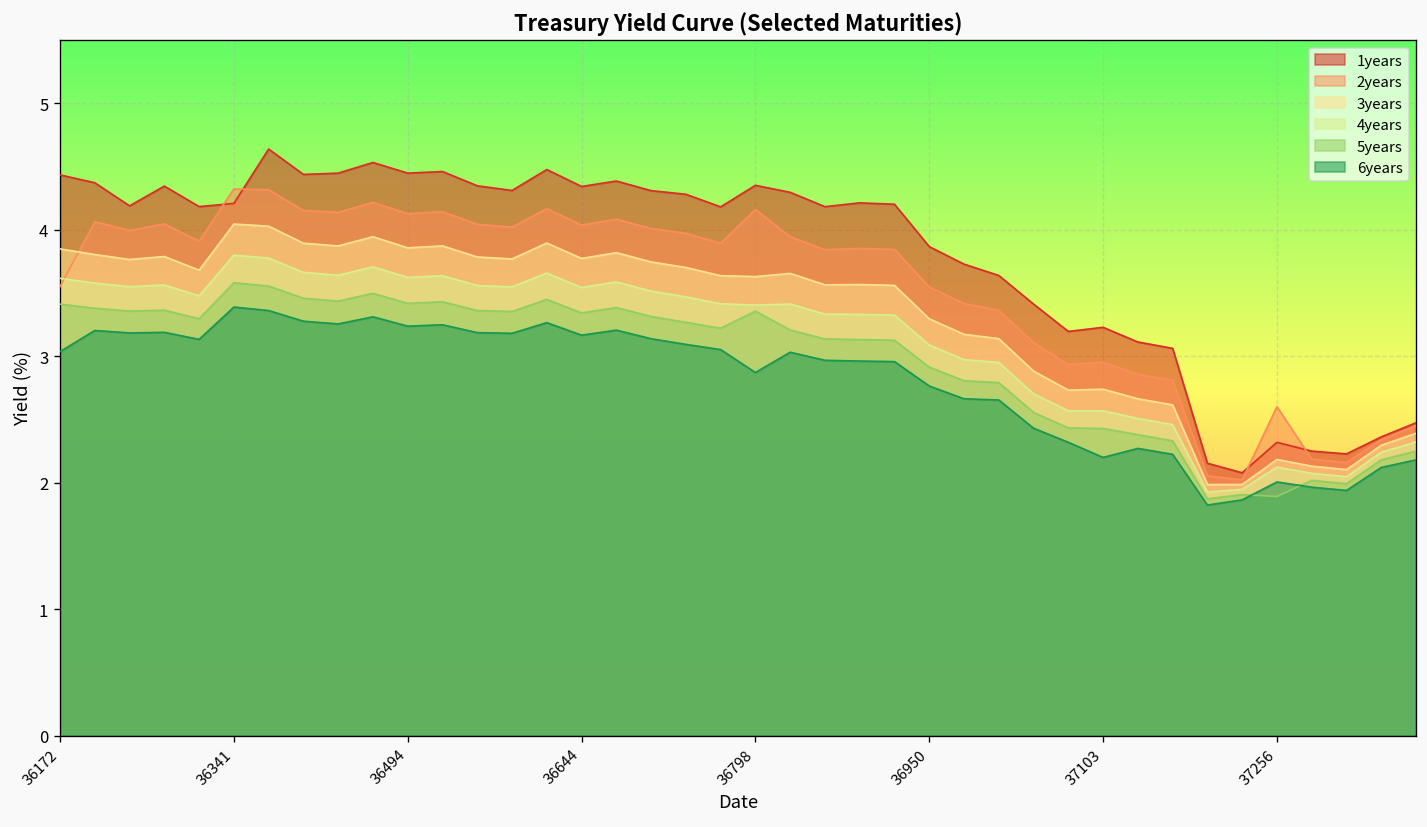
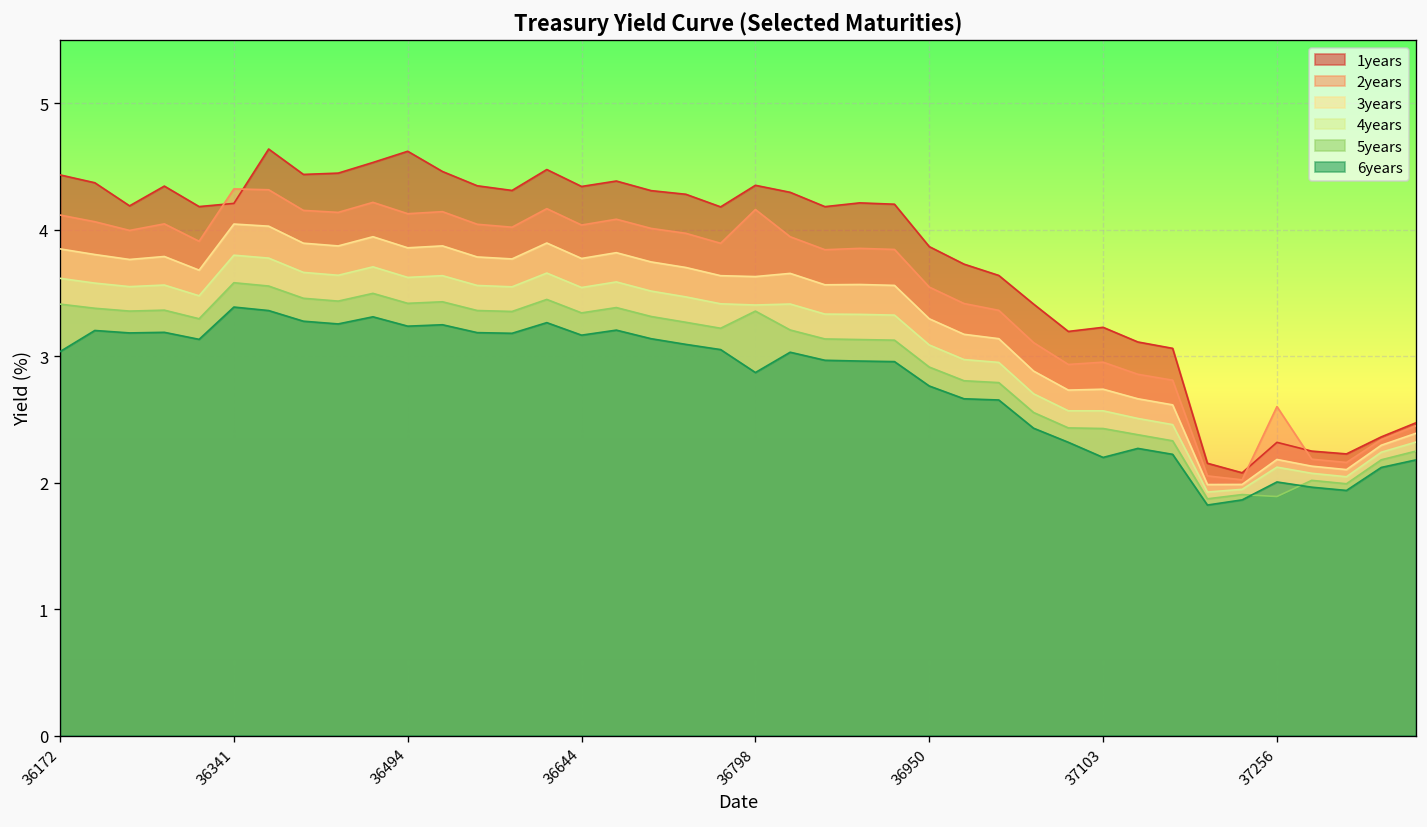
2years, 36172: 3.55 -> 4.12
1years, 36494: 4.45 -> 4.62
